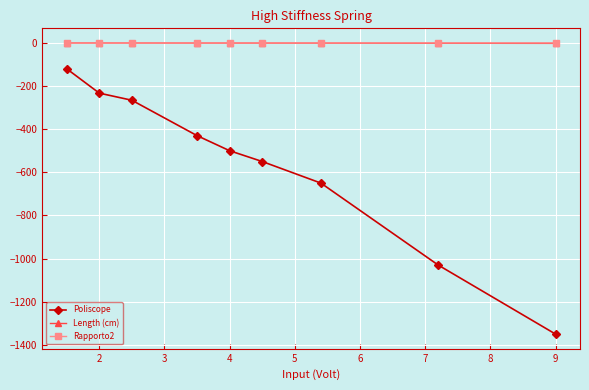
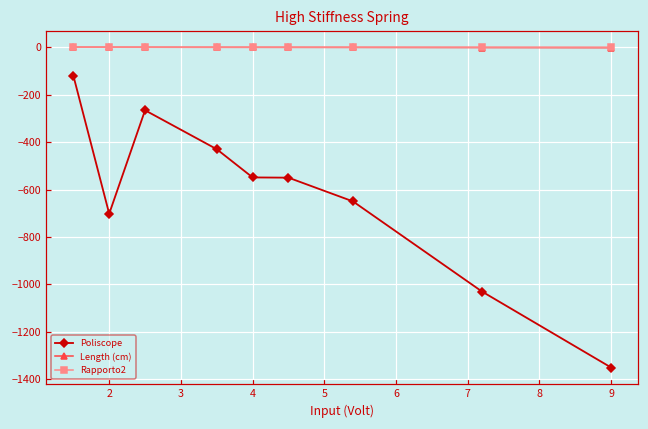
Poliscope, 2: -230 -> -700
Poliscope, 4: -500 -> -550
